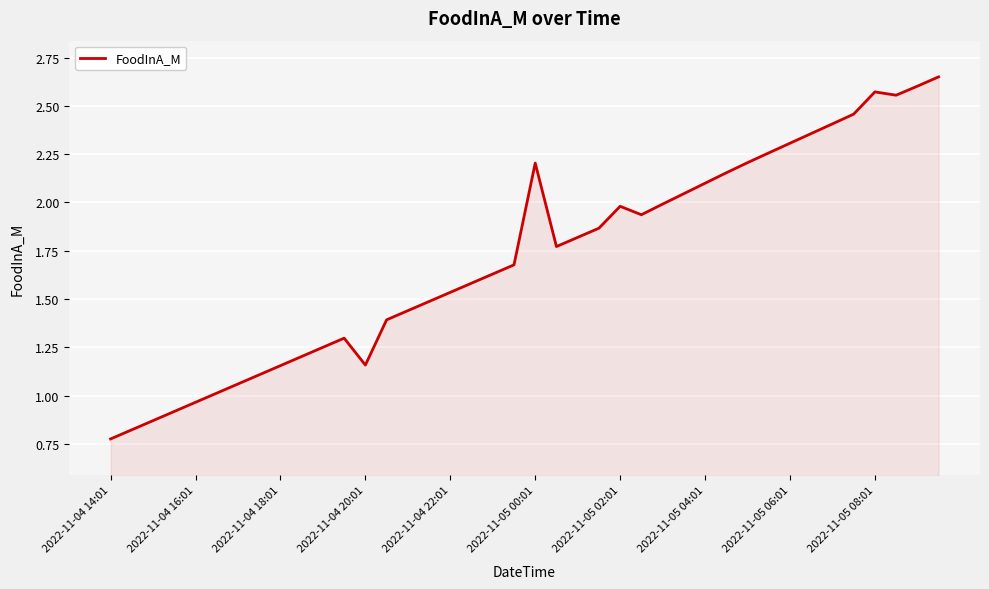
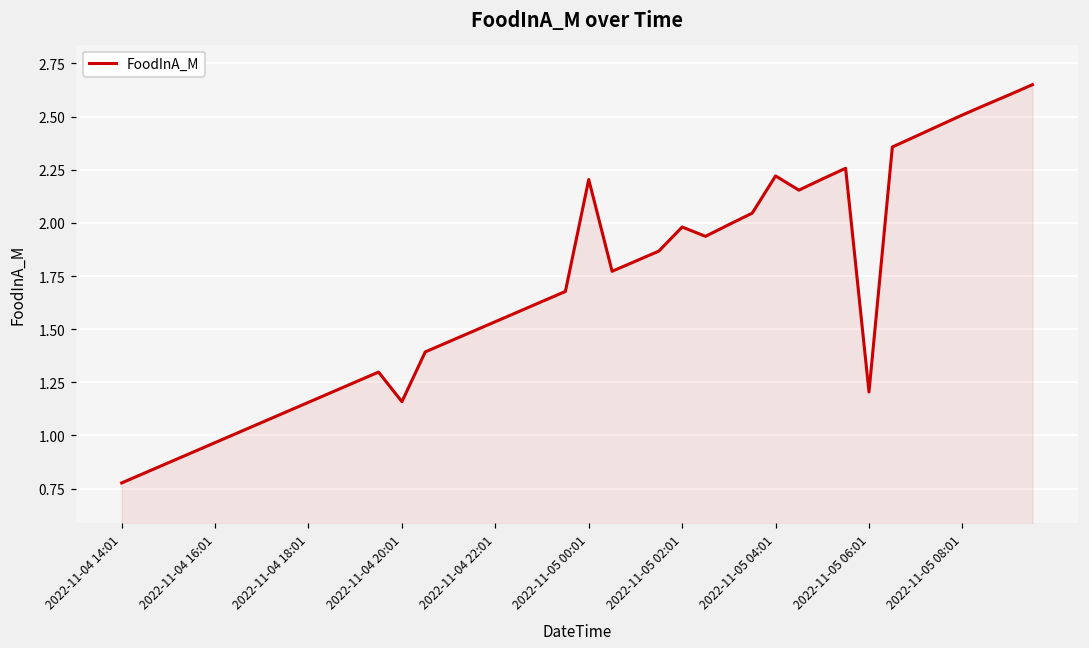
2022-11-05 04:01: 2.10 -> 2.22
2022-11-05 06:01: 2.31 -> 1.20
2022-11-05 08:01: 2.57 -> 2.51
